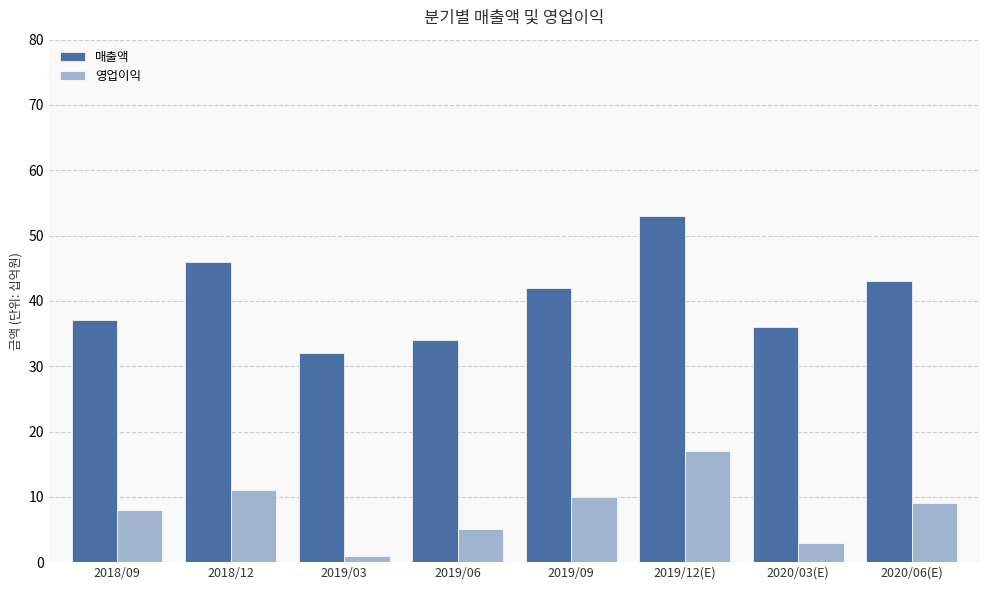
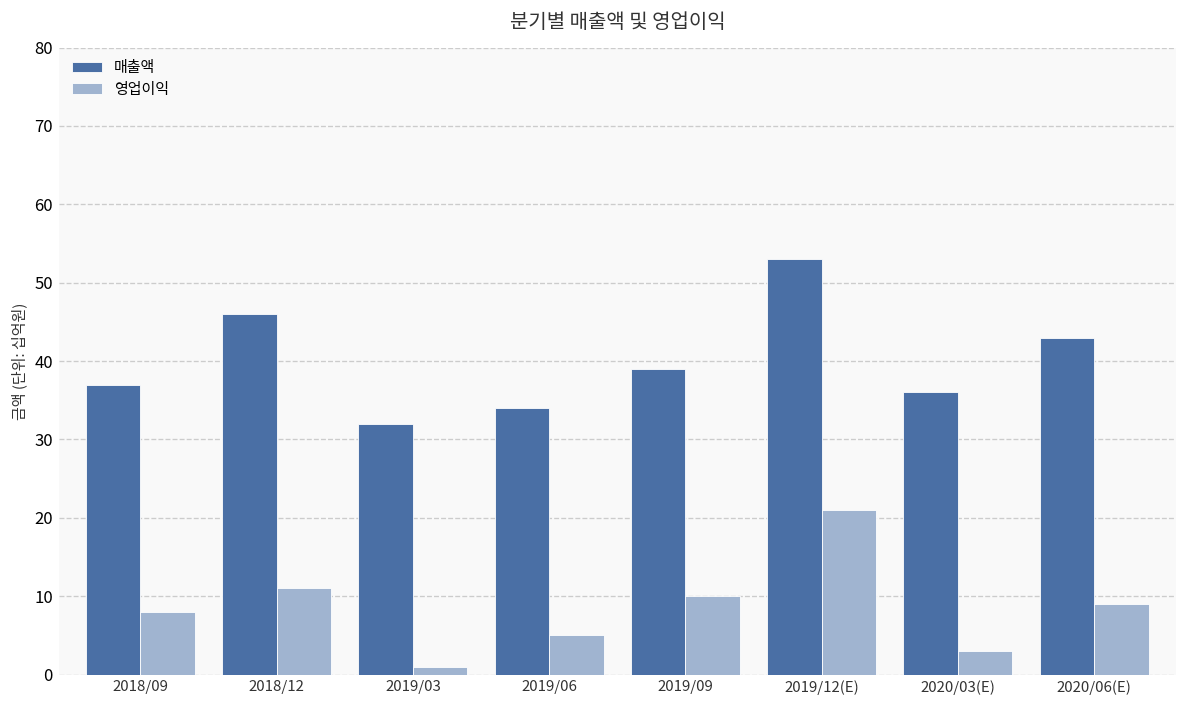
매출액, 2019/09: 42 -> 39
영업이익, 2019/12(E): 17 -> 21
